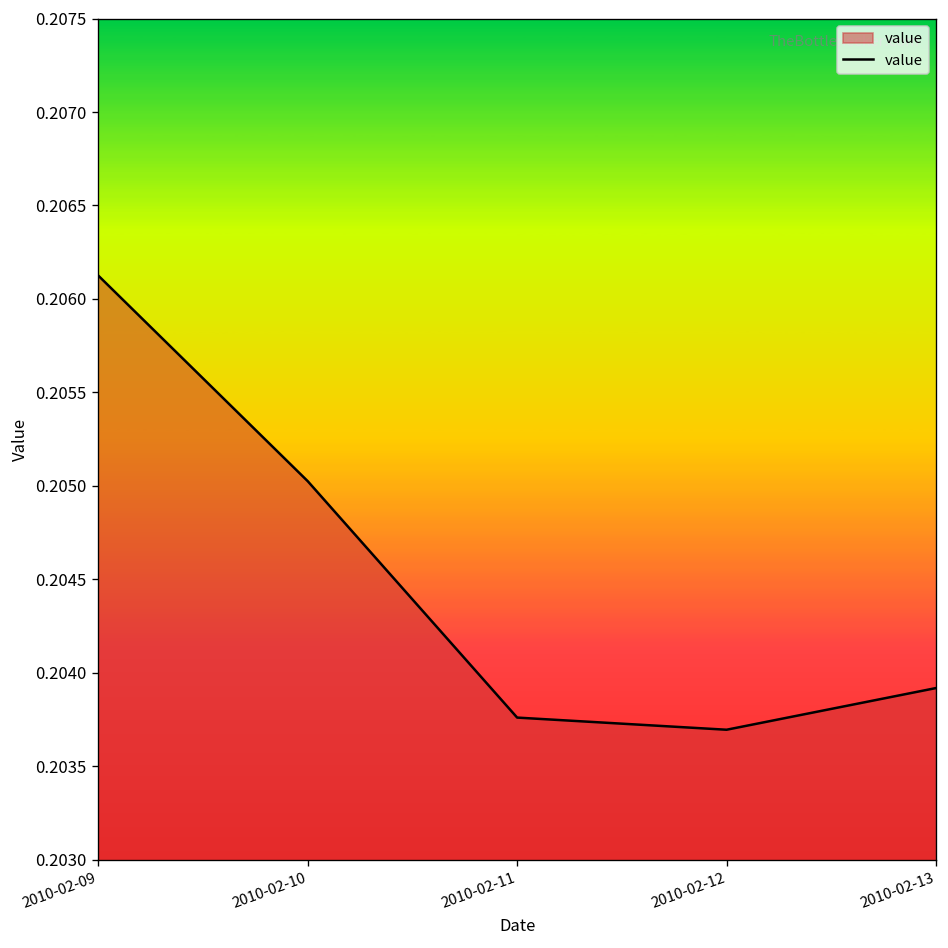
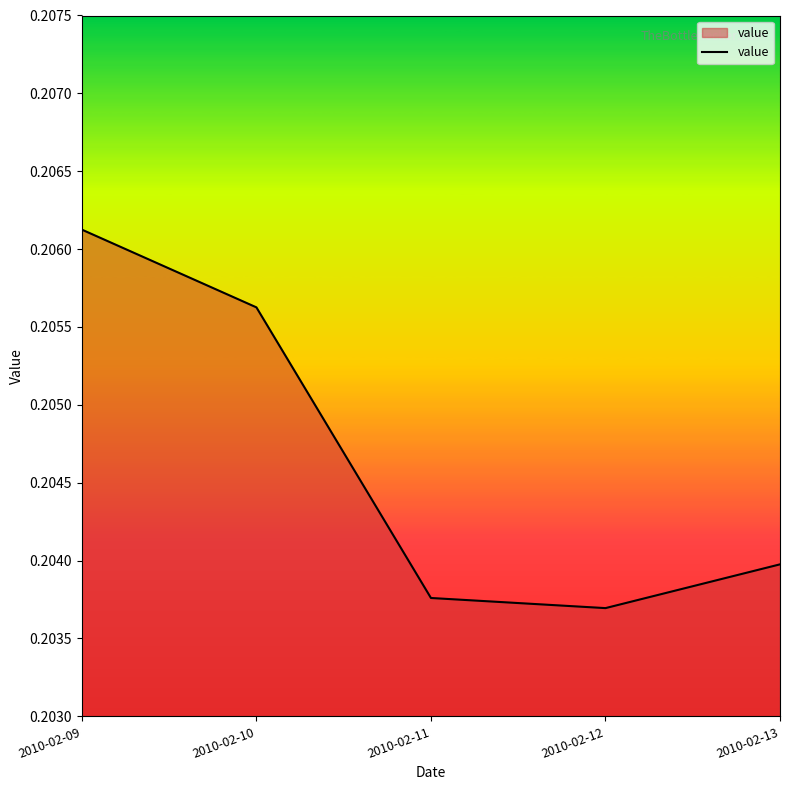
2010-02-10: 0.20503 -> 0.20563
2010-02-13: 0.20392 -> 0.20398
